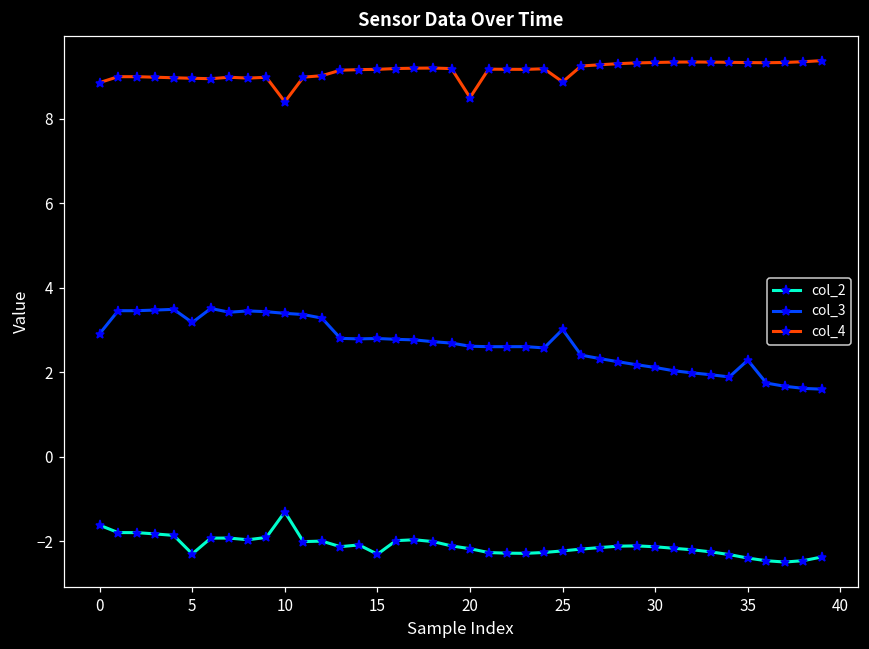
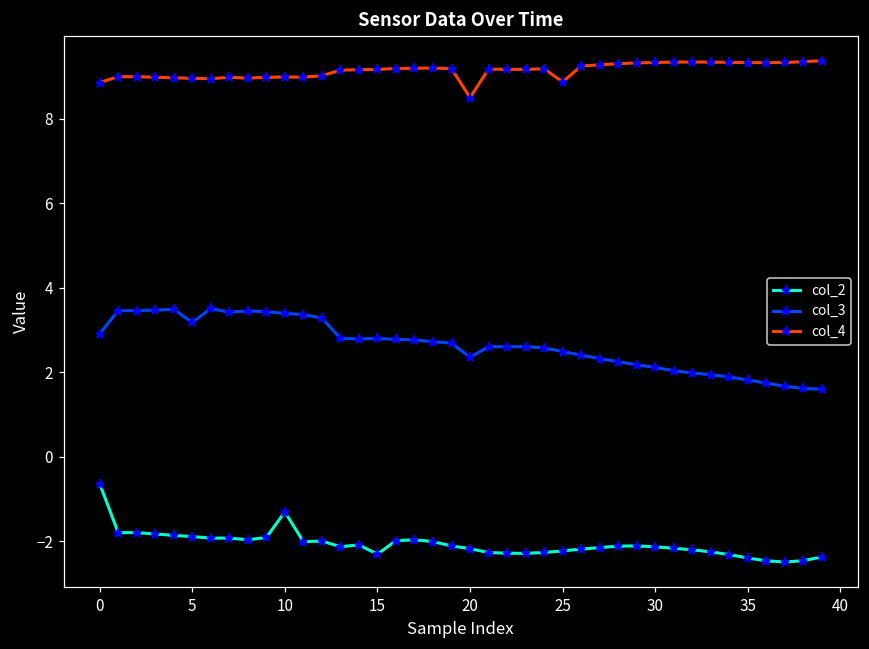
col_2, 0: -1.6 -> -0.6
col_2, 5: -2.3 -> -1.9
col_4, 10: 8.4 -> 9.0
col_3, 20: 2.6 -> 2.4
col_3, 25: 3.0 -> 2.5
col_3, 35: 2.3 -> 1.8
